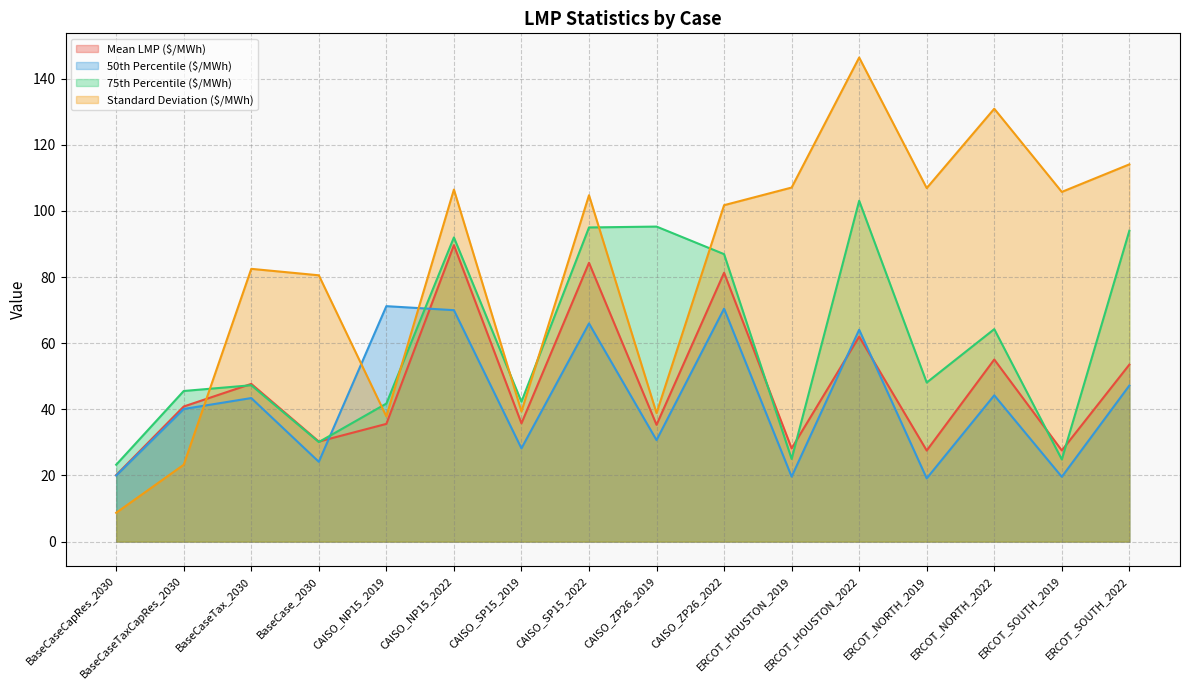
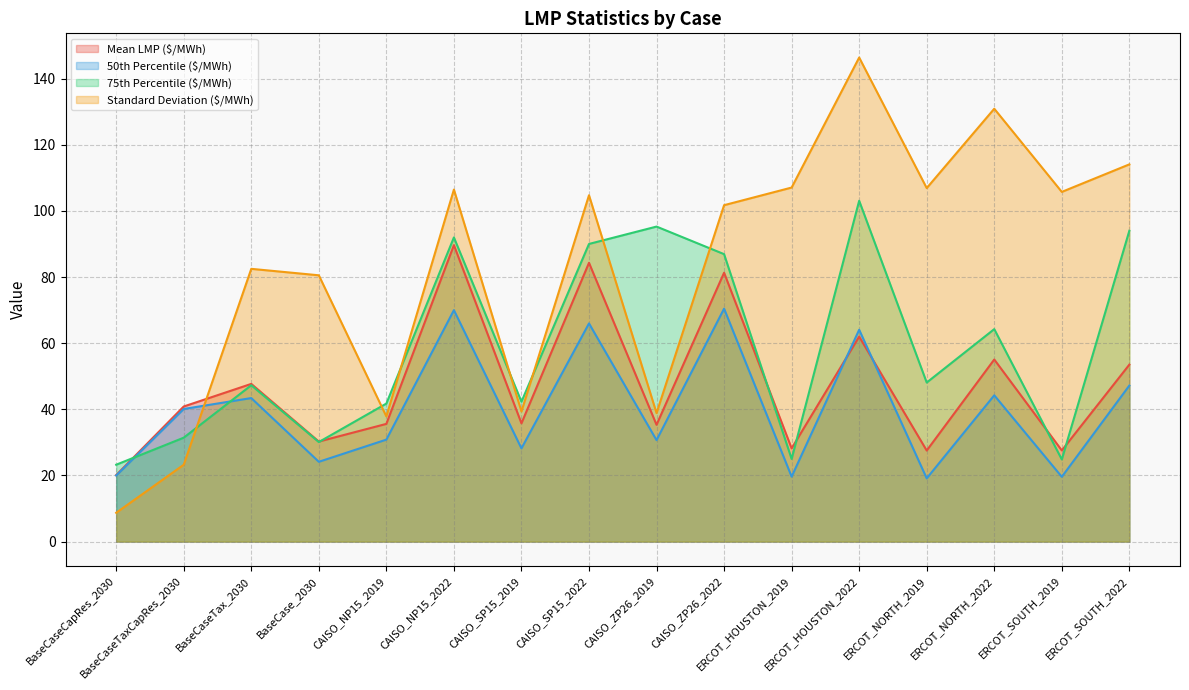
75th Percentile ($/MWh), BaseCaseTaxCapRes_2030: 46 -> 31
50th Percentile ($/MWh), CAISO_NP15_2019: 71 -> 31
75th Percentile ($/MWh), CAISO_SP15_2022: 95 -> 90
